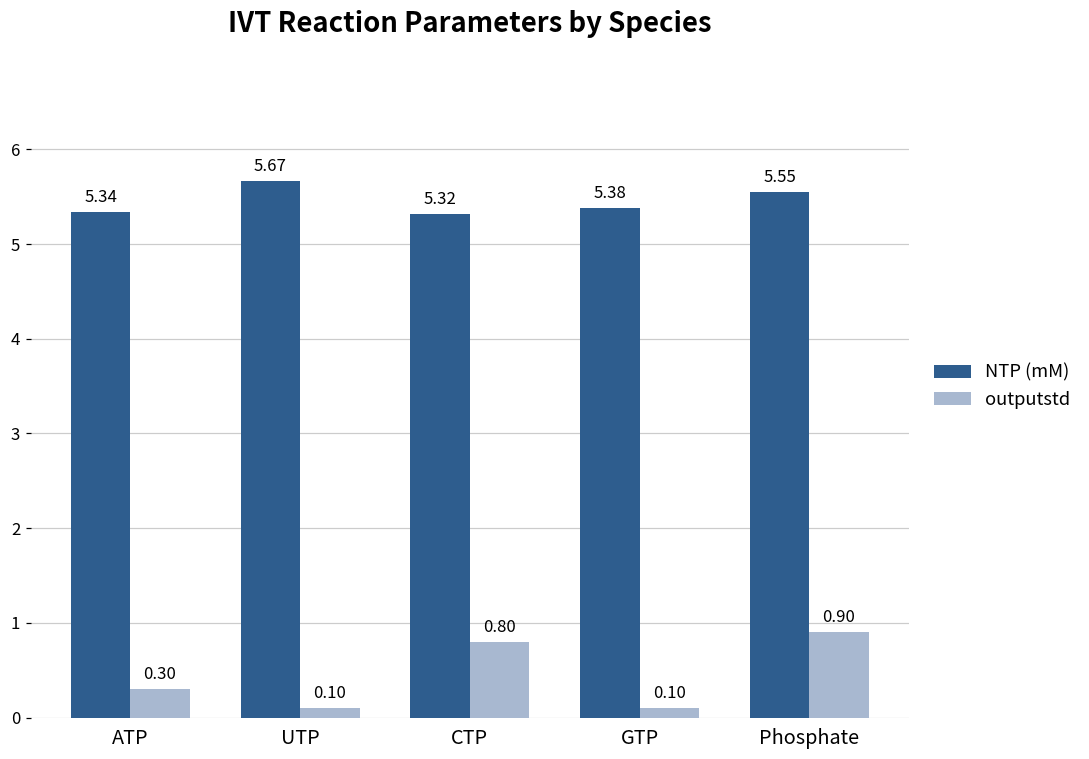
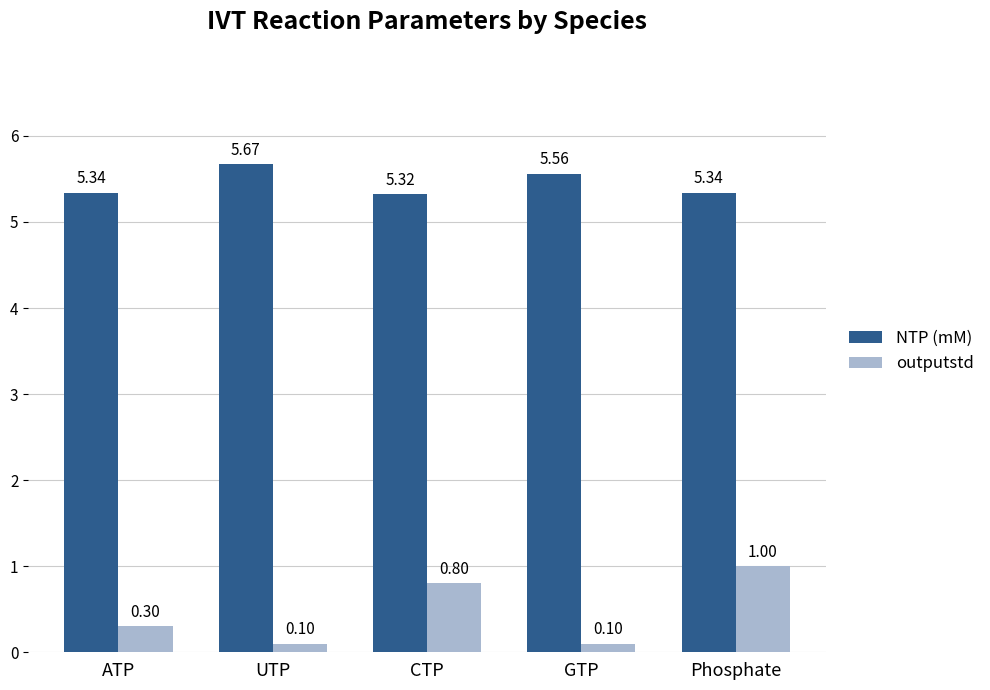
NTP (mM), GTP: 5.38 -> 5.56
NTP (mM), Phosphate: 5.55 -> 5.34
outputstd, Phosphate: 0.90 -> 1.00
